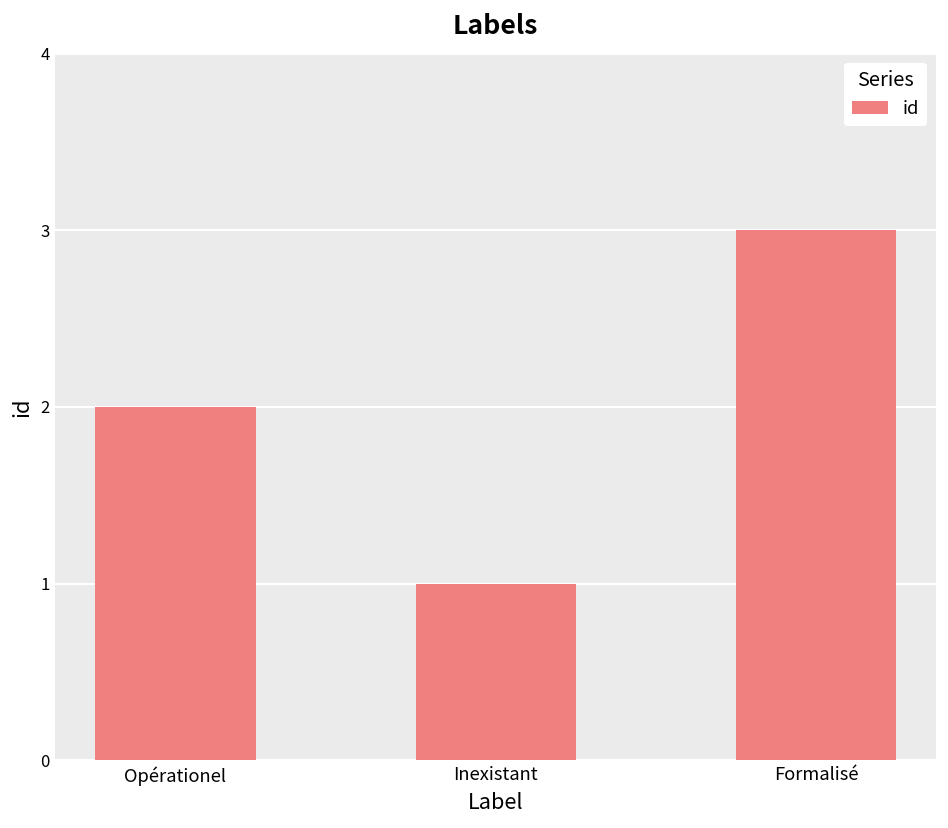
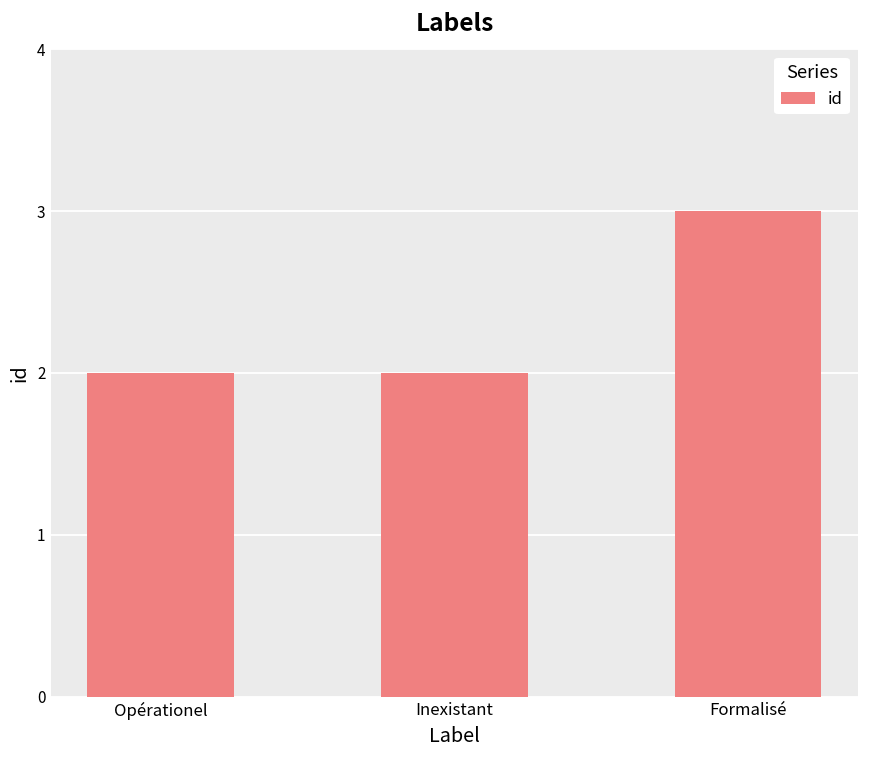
Inexistant: 1 -> 2
